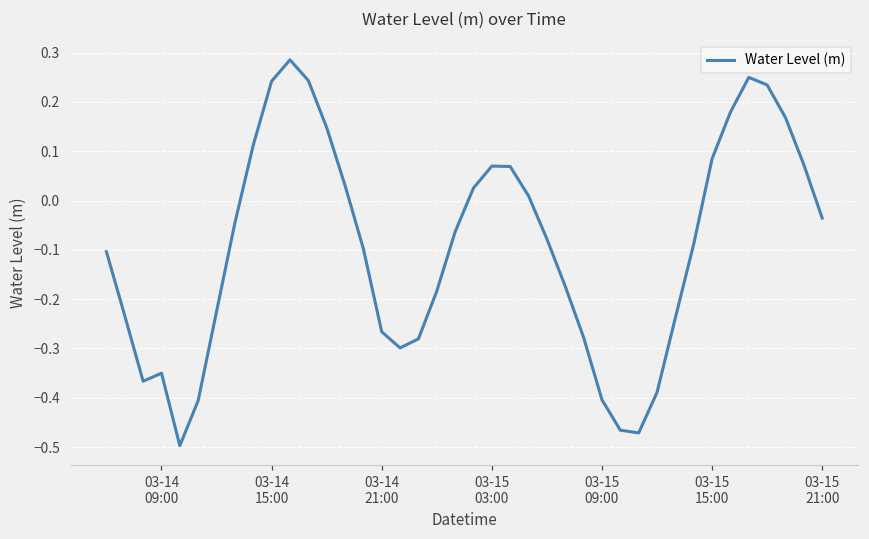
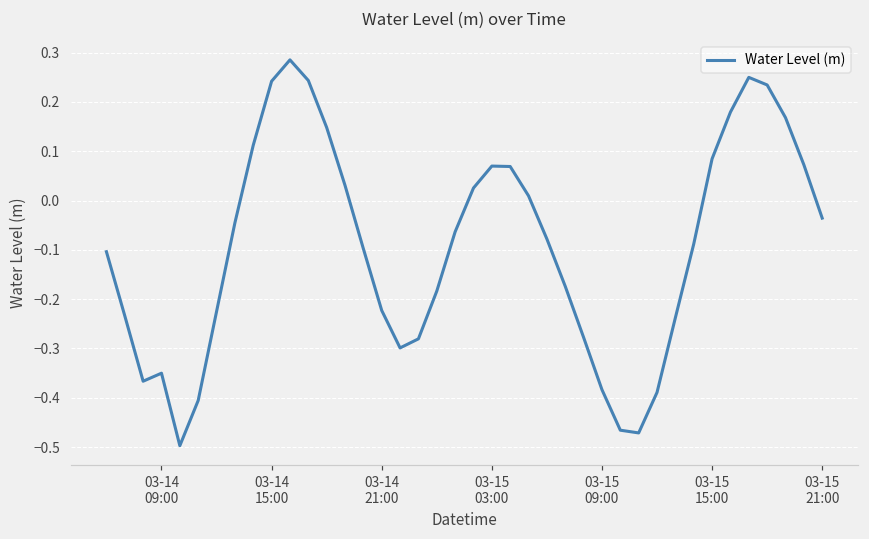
03-14 21:00: -0.27 -> -0.22
03-15 09:00: -0.40 -> -0.38
